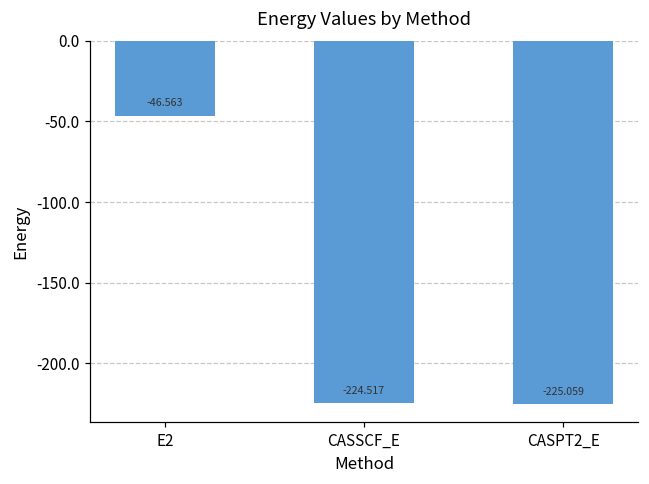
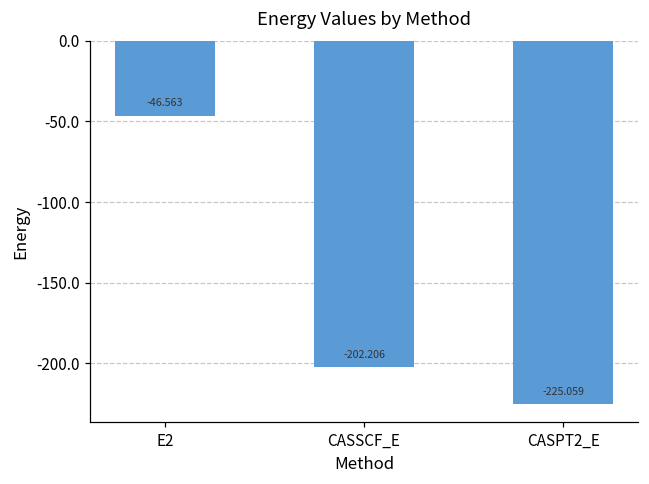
CASSCF_E: -224.517 -> -202.206
